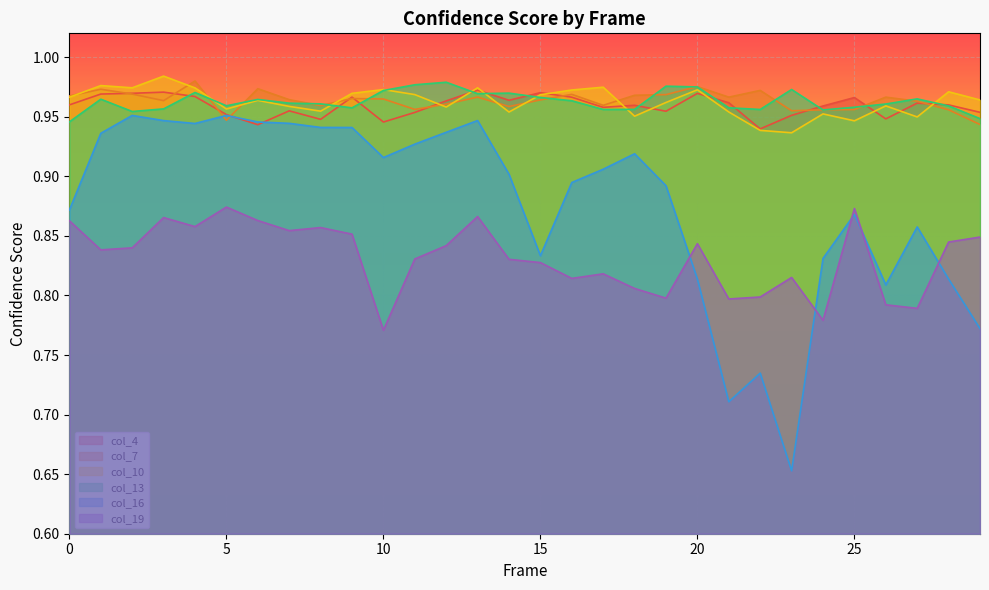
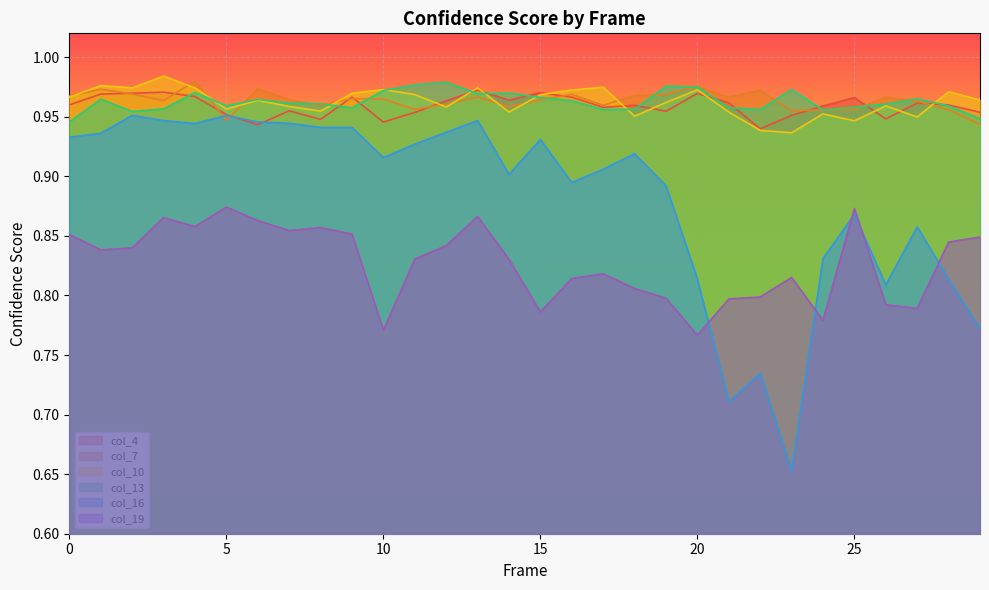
col_16, 0: 0.872 -> 0.933
col_19, 0: 0.863 -> 0.851
col_16, 15: 0.833 -> 0.931
col_19, 15: 0.828 -> 0.786
col_19, 20: 0.843 -> 0.767
